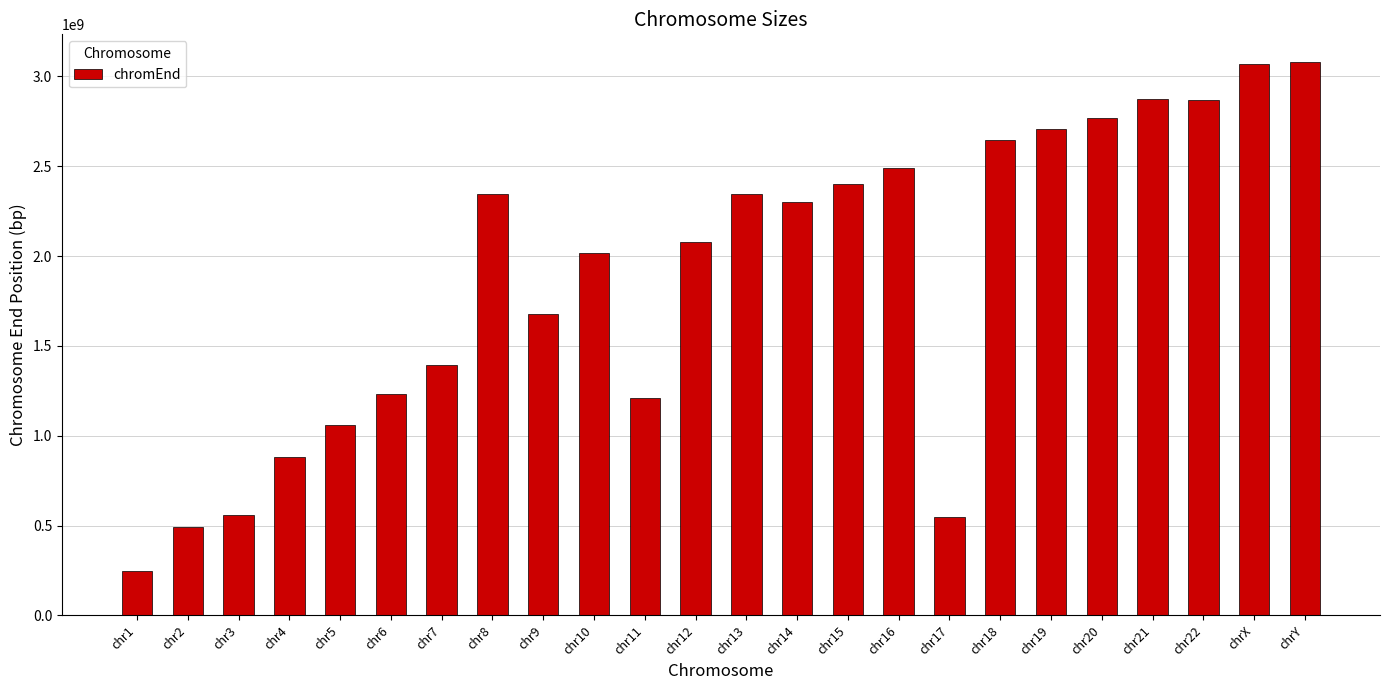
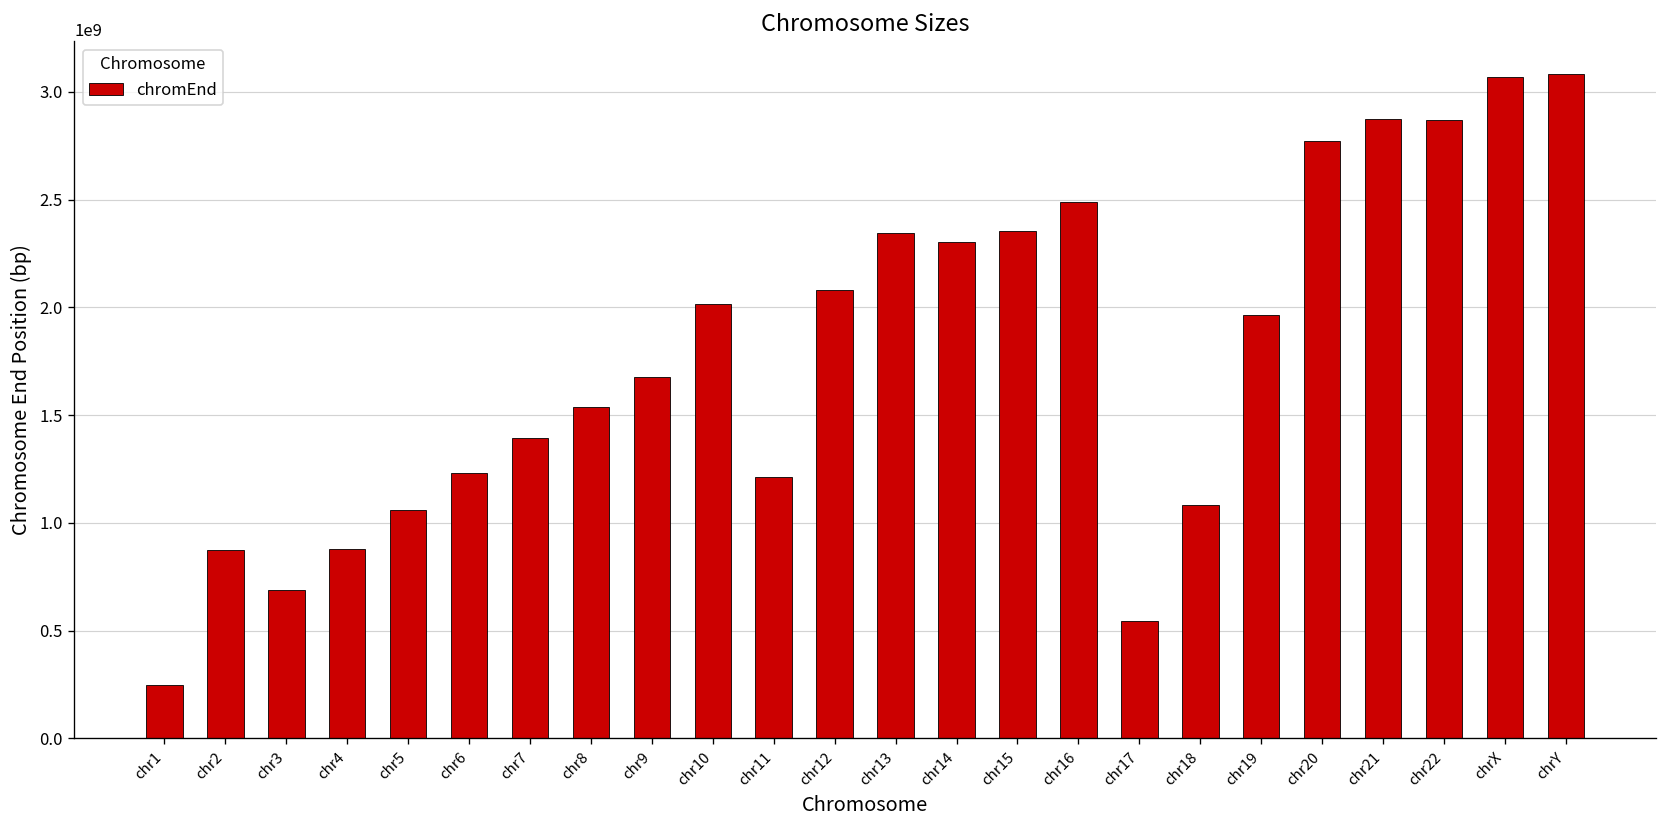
chr2: 490000000 -> 880000000
chr3: 560000000 -> 690000000
chr8: 2350000000 -> 1540000000
chr15: 2400000000 -> 2350000000
chr18: 2640000000 -> 1080000000
chr19: 2710000000 -> 1960000000
